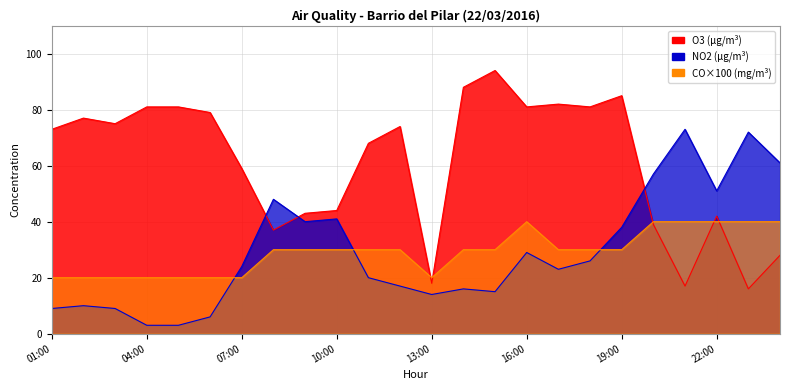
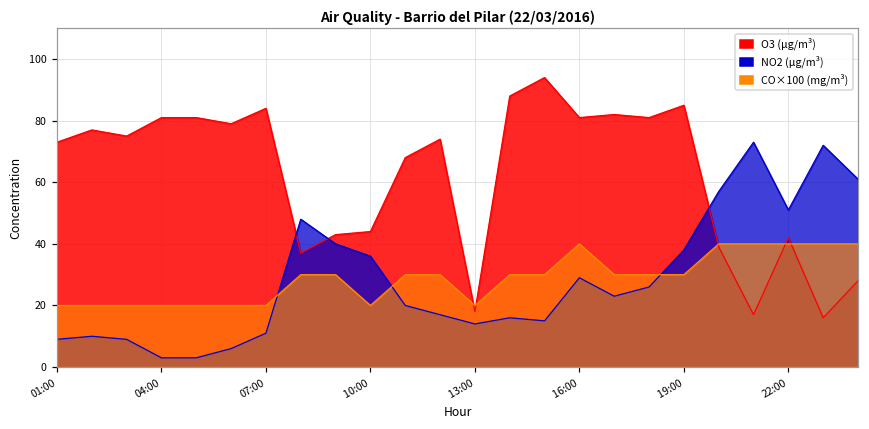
O3 (µg/m³), 07:00: 59 -> 84
NO2 (µg/m³), 07:00: 24 -> 11
NO2 (µg/m³), 10:00: 41 -> 36
CO×100 (mg/m³), 10:00: 30 -> 20
